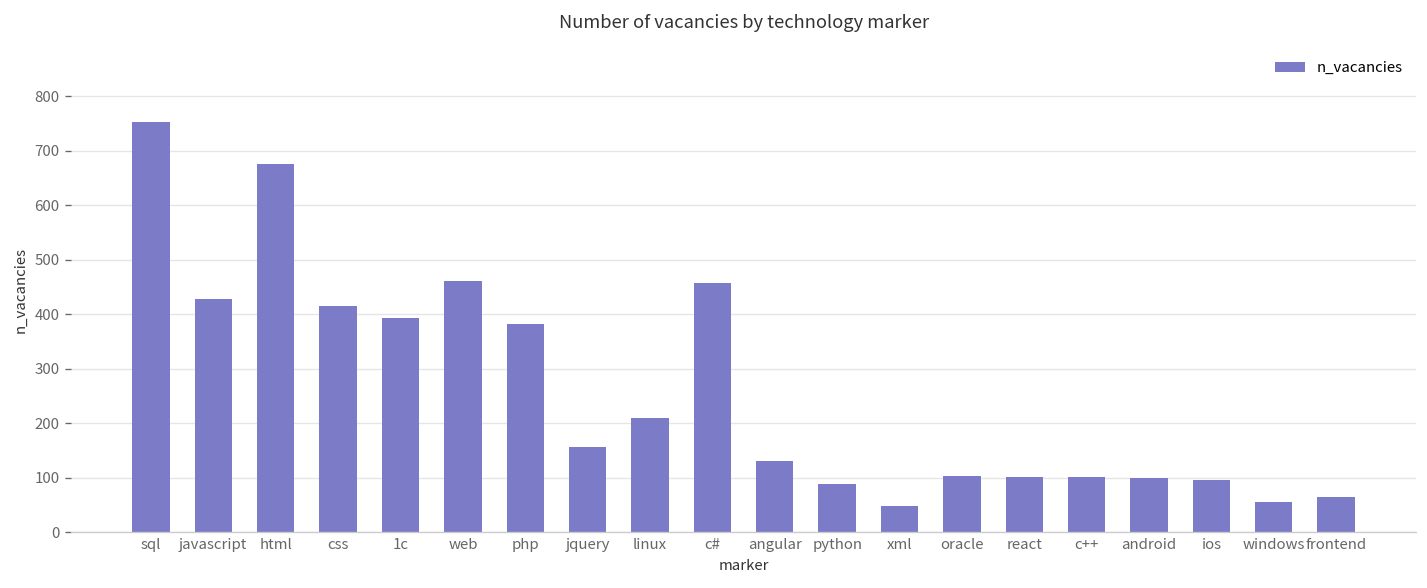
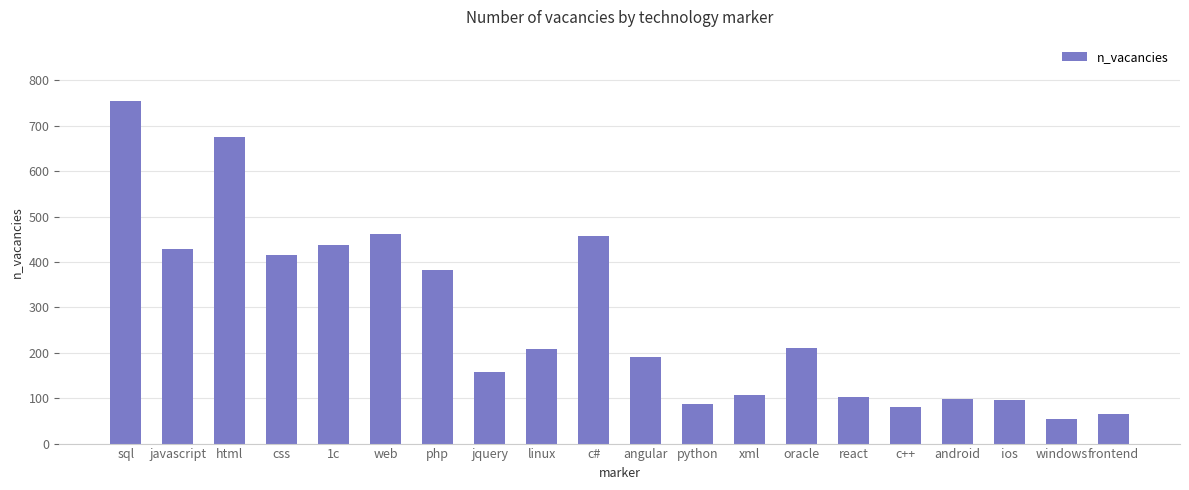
1с: 390 -> 440
angular: 130 -> 190
xml: 50 -> 110
oracle: 100 -> 210
c++: 100 -> 80
